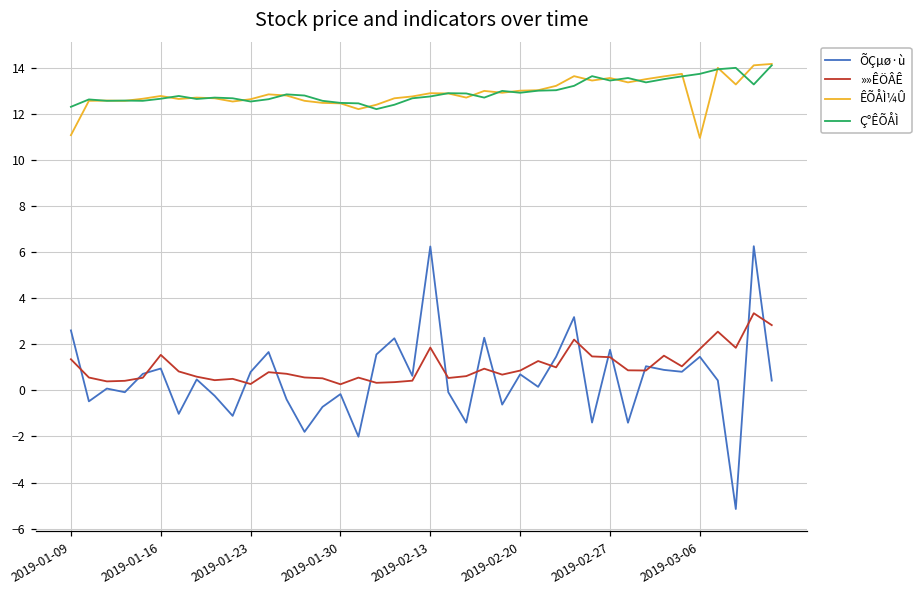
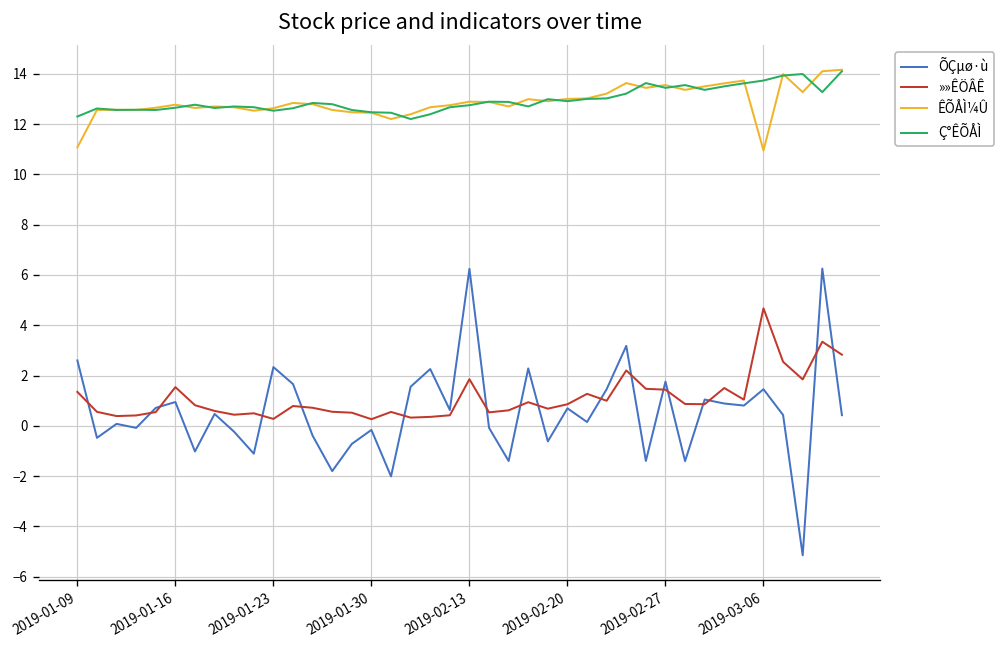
ÕÇµø·ù, 2019-01-23: 0.8 -> 2.3
»»ÊÖÂÊ, 2019-03-06: 1.8 -> 4.7
